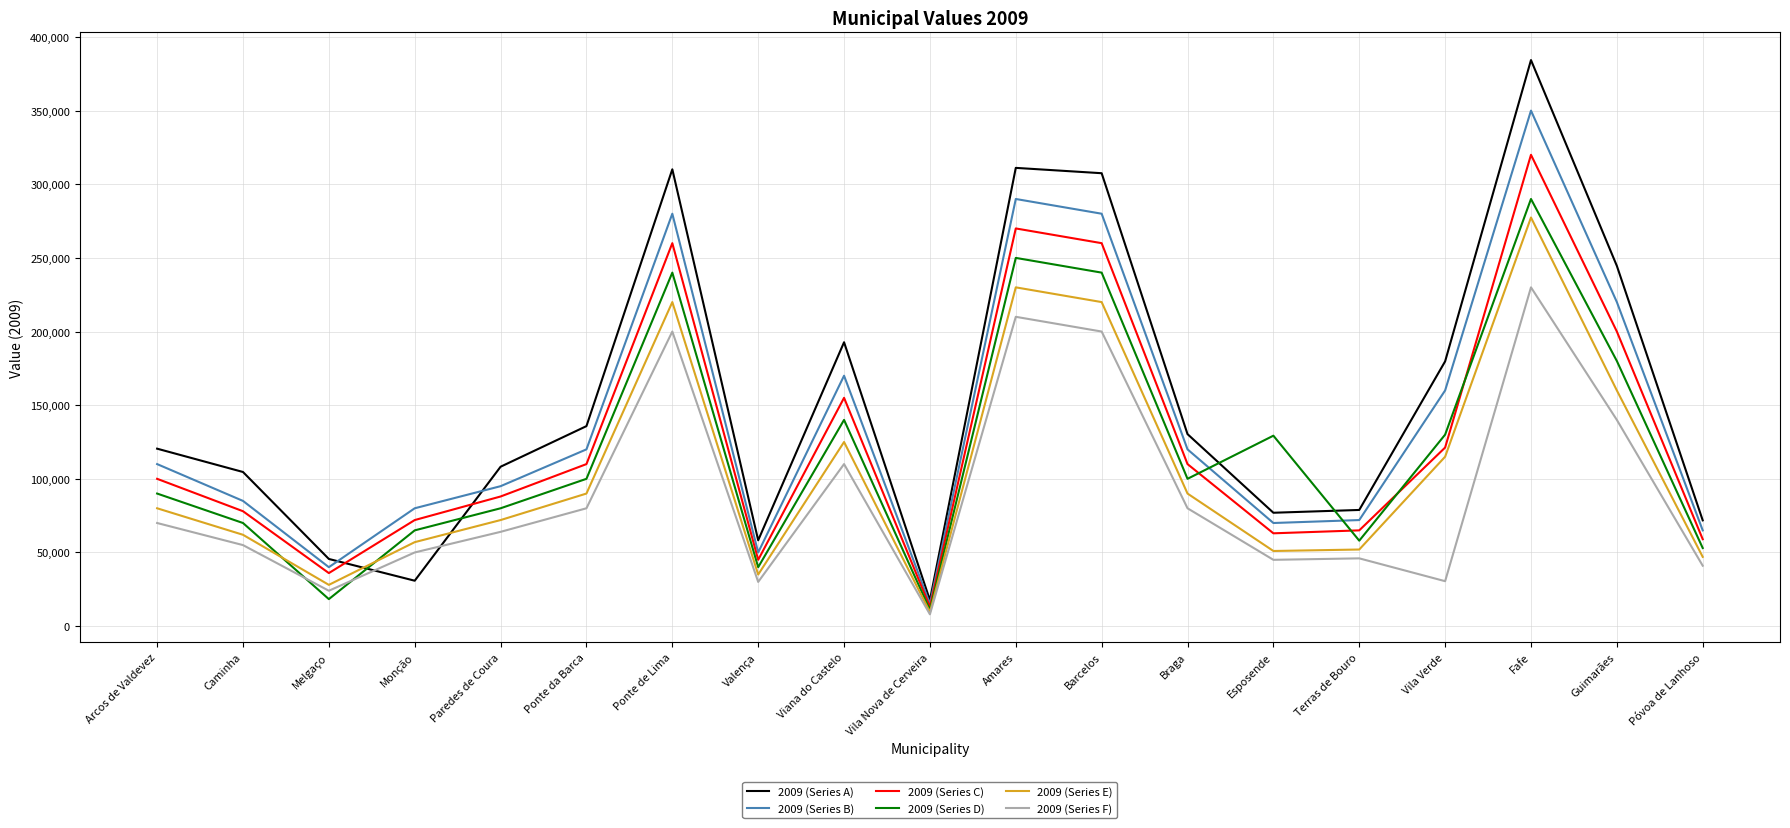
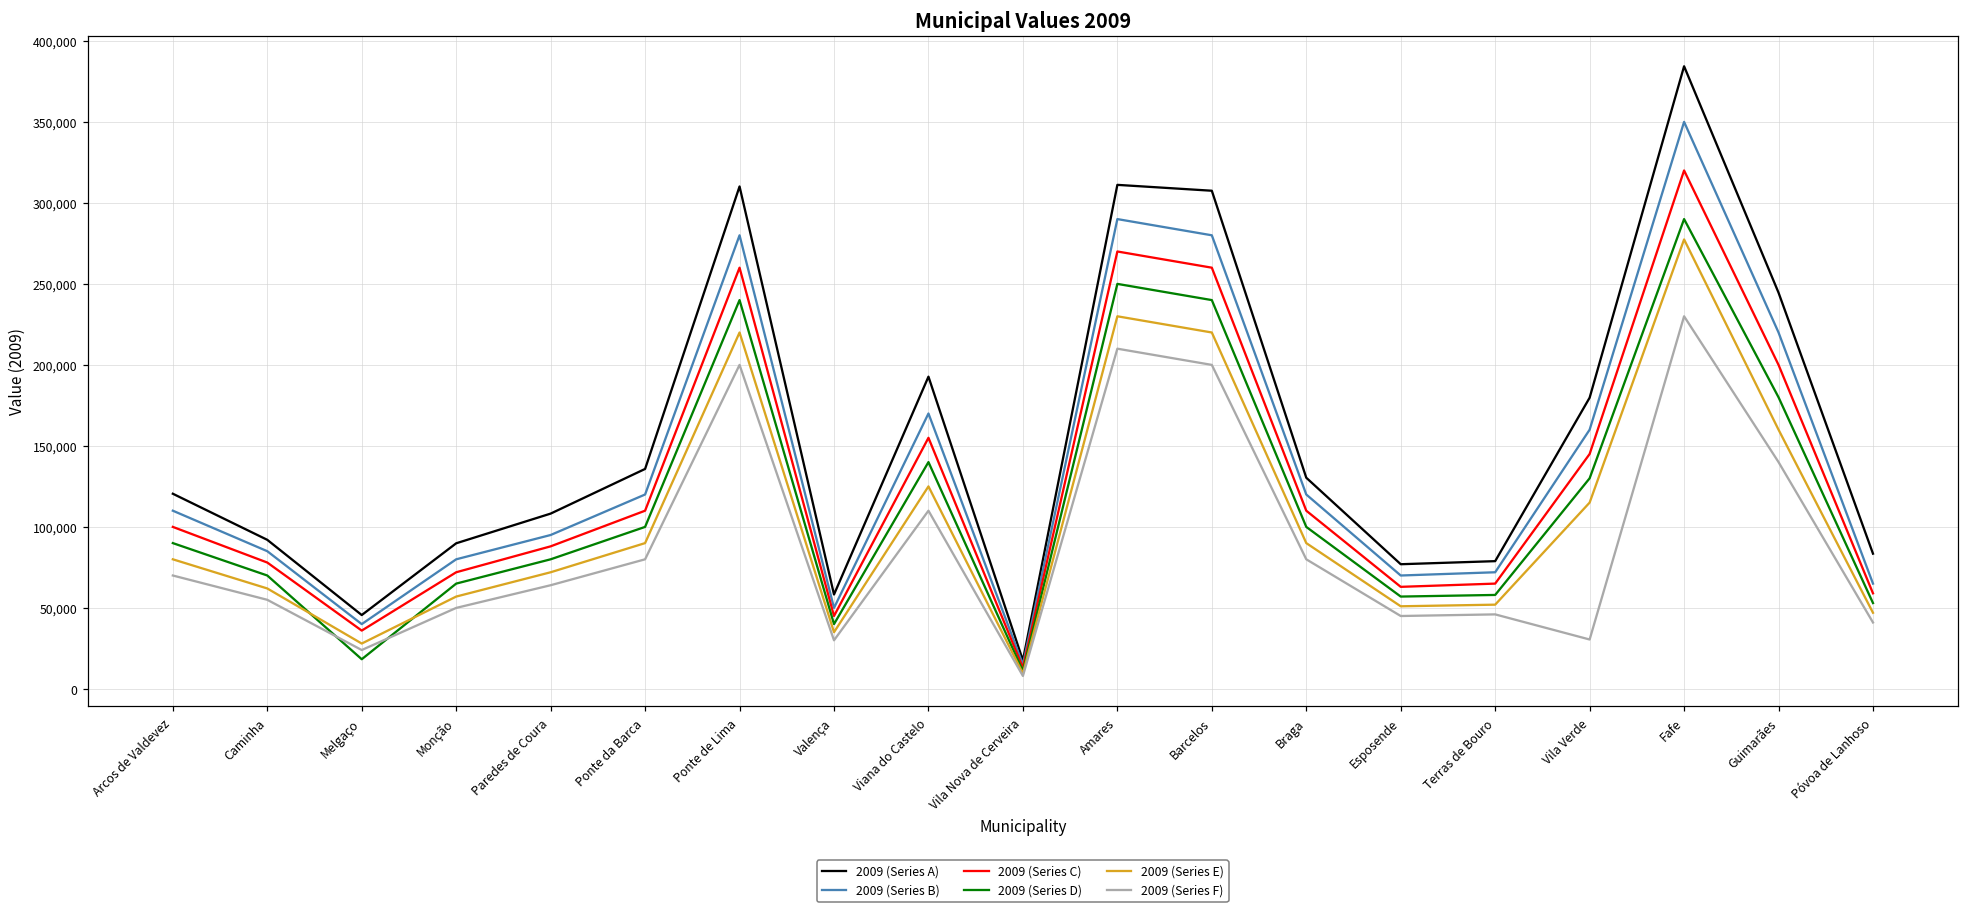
2009 (Series A), Caminha: 105,000 -> 92,000
2009 (Series A), Monção: 31,000 -> 90,000
2009 (Series D), Esposende: 129,000 -> 57,000
2009 (Series C), Vila Verde: 121,000 -> 145,000
2009 (Series A), Póvoa de Lanhoso: 72,000 -> 83,000
